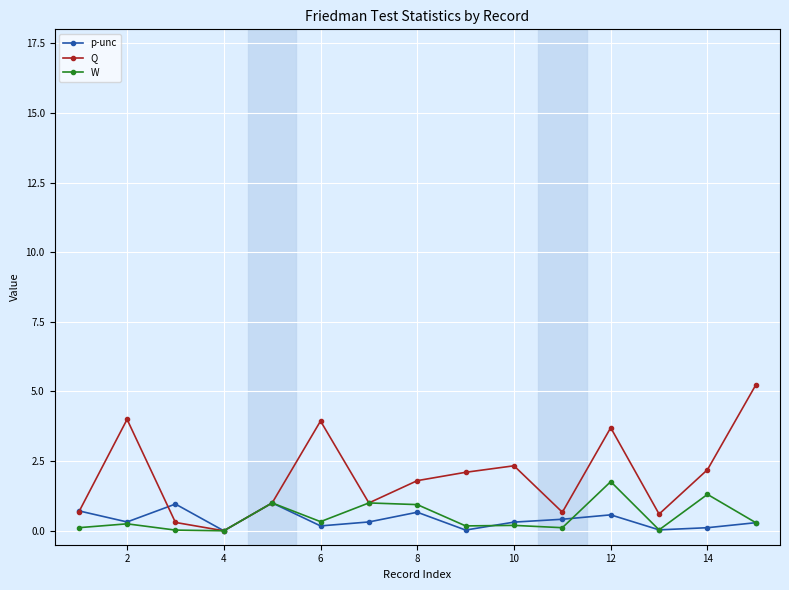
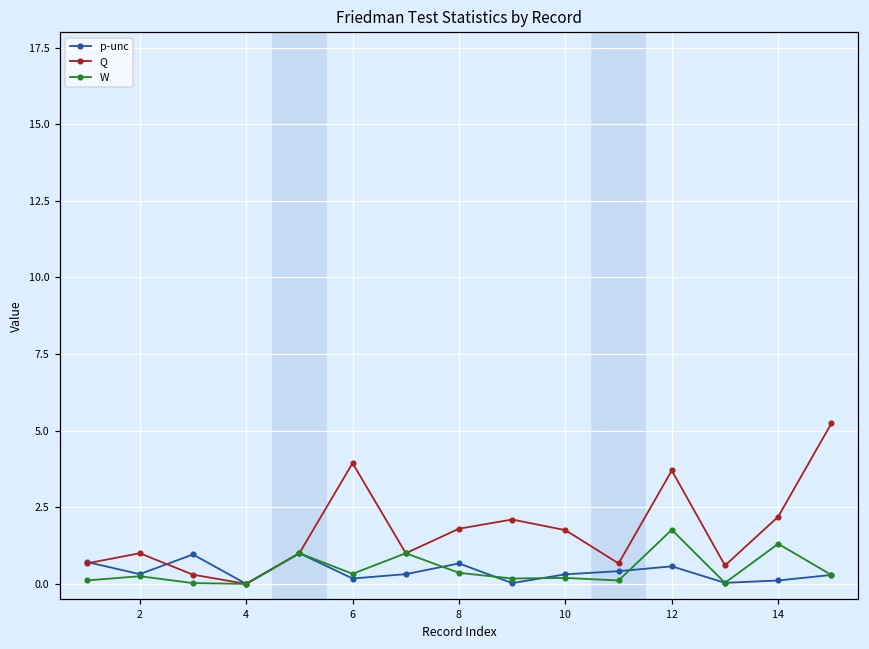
Q, 2: 4 -> 1
W, 8: 0.9 -> 0.4
Q, 10: 2.3 -> 1.8
